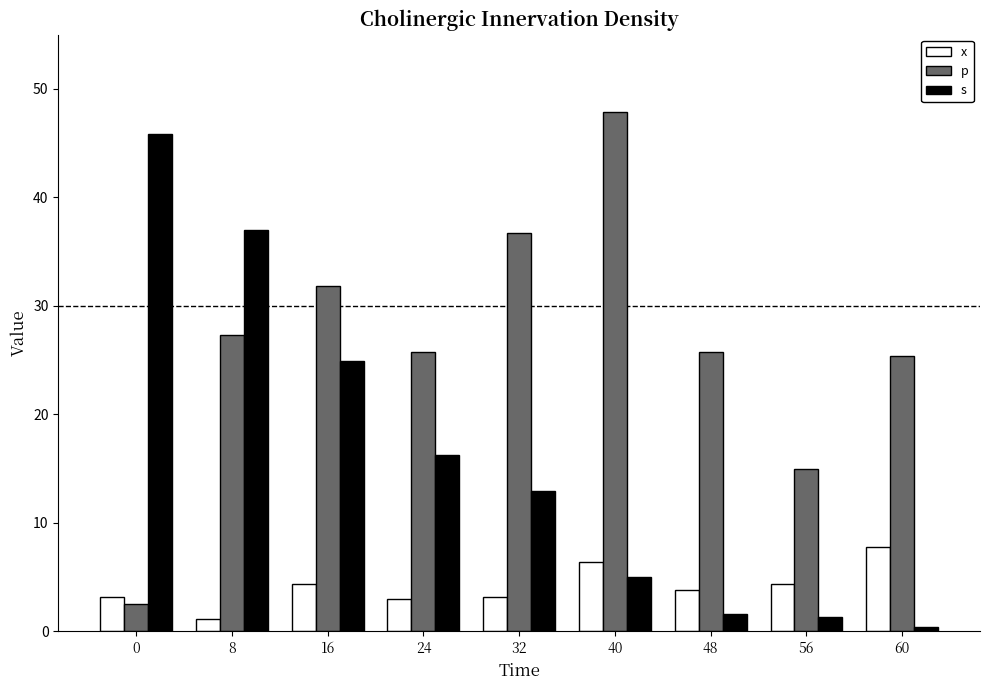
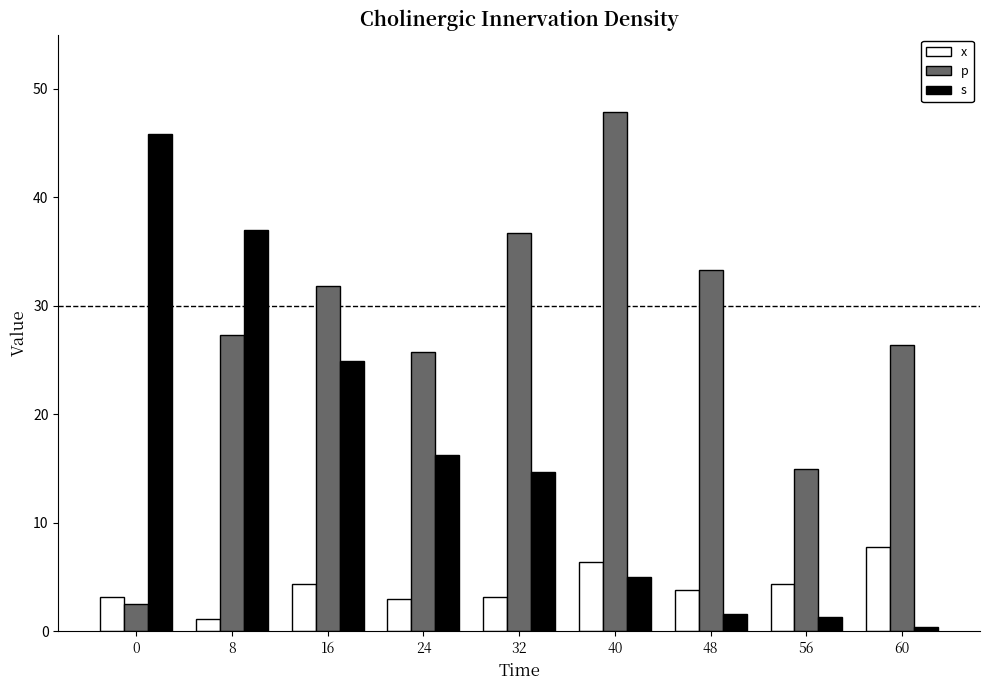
s, 32: 12.9 -> 14.7
p, 48: 25.8 -> 33.3
p, 60: 25.4 -> 26.4
